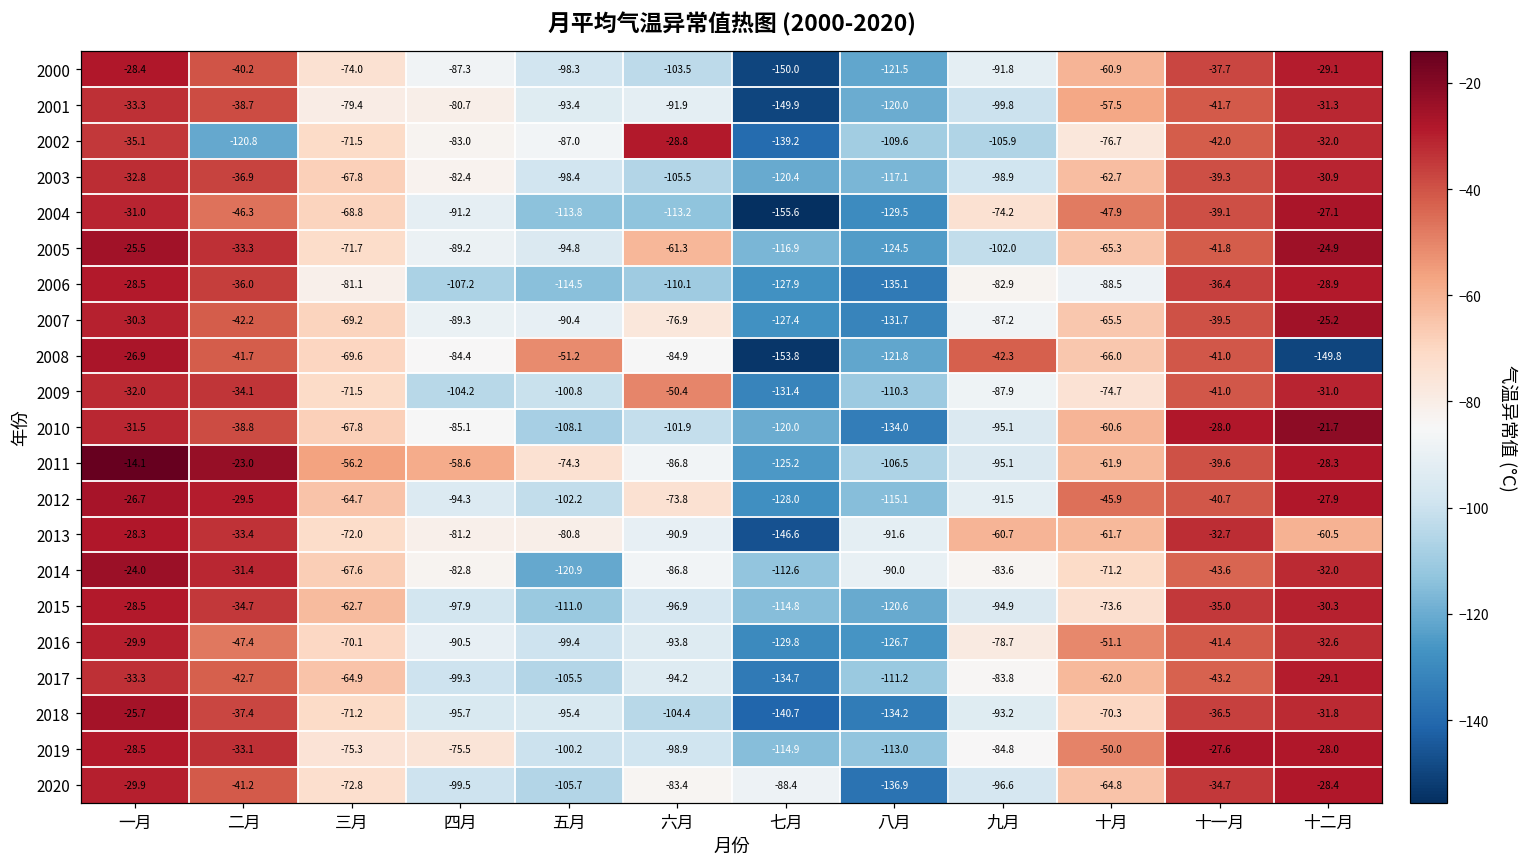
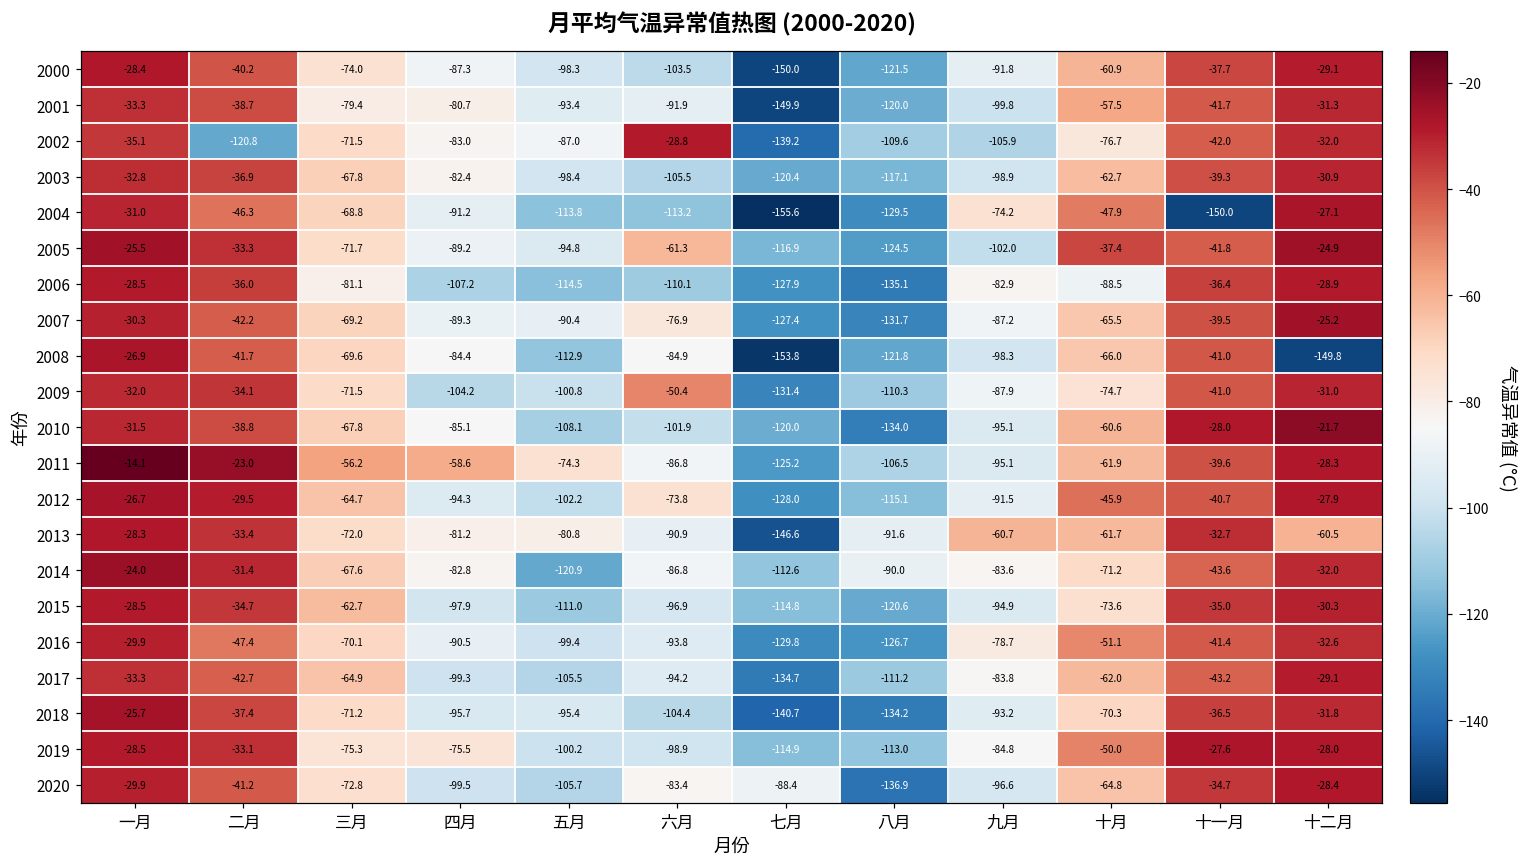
2004, 十一月: -39.1 -> -150.0
2005, 十月: -65.3 -> -37.4
2008, 五月: -51.2 -> -112.9
2008, 九月: -42.3 -> -98.3
